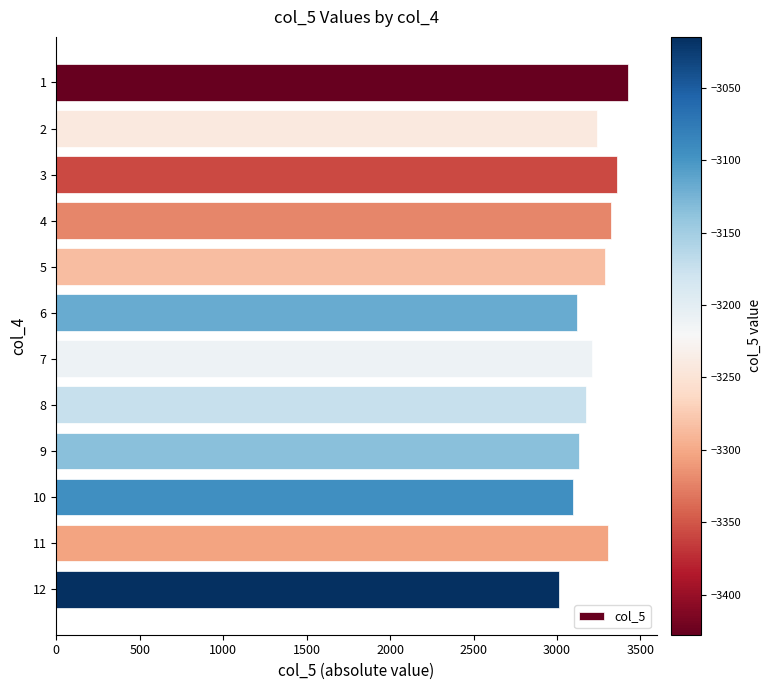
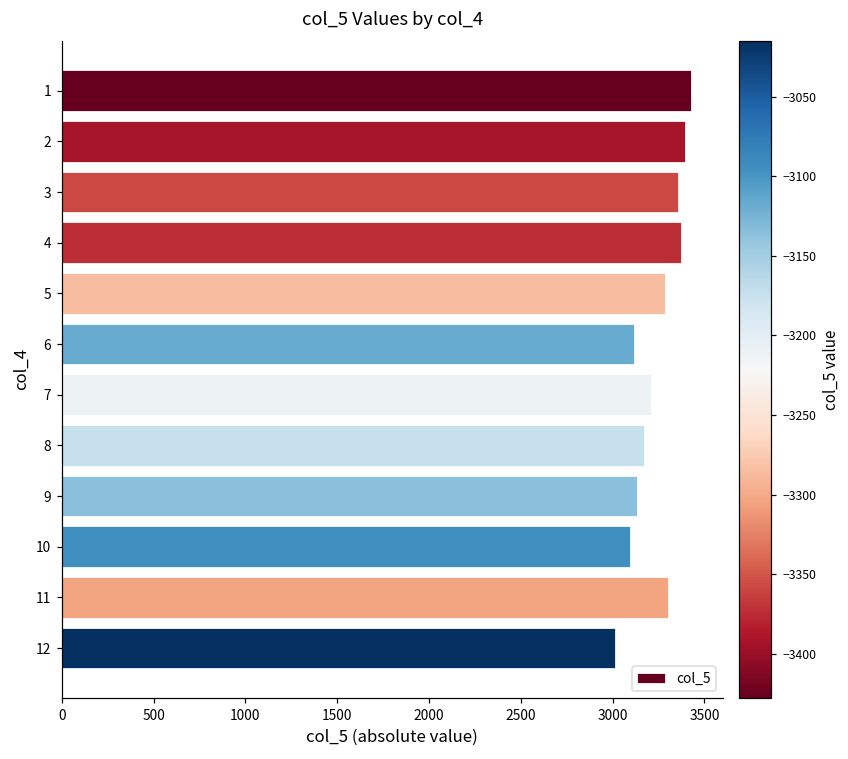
2: 3240 -> 3390
4: 3320 -> 3370
